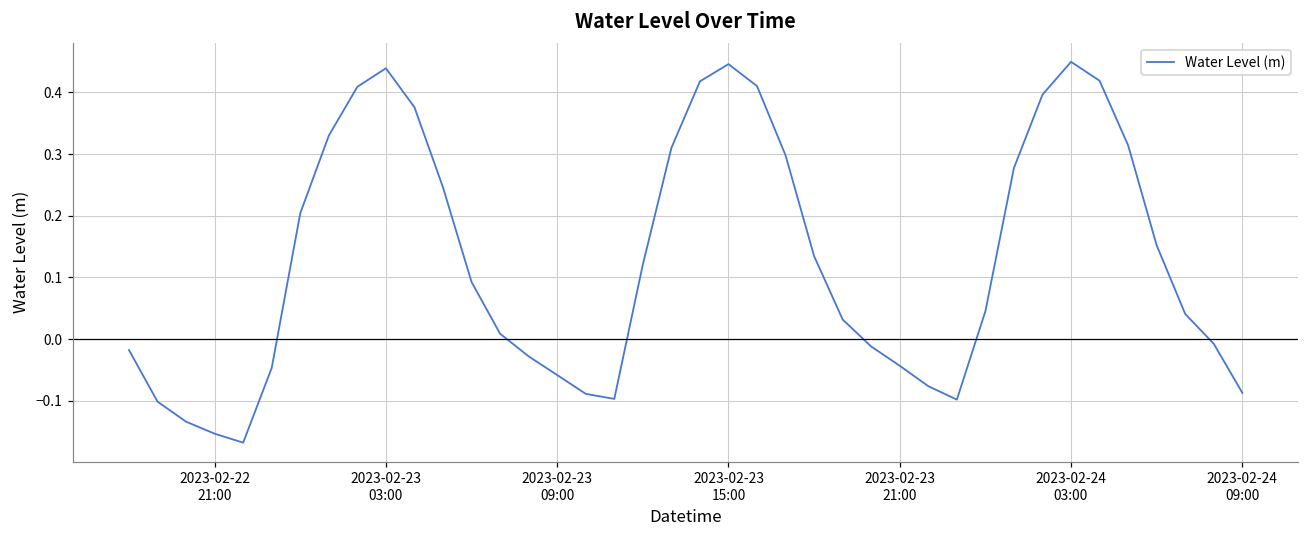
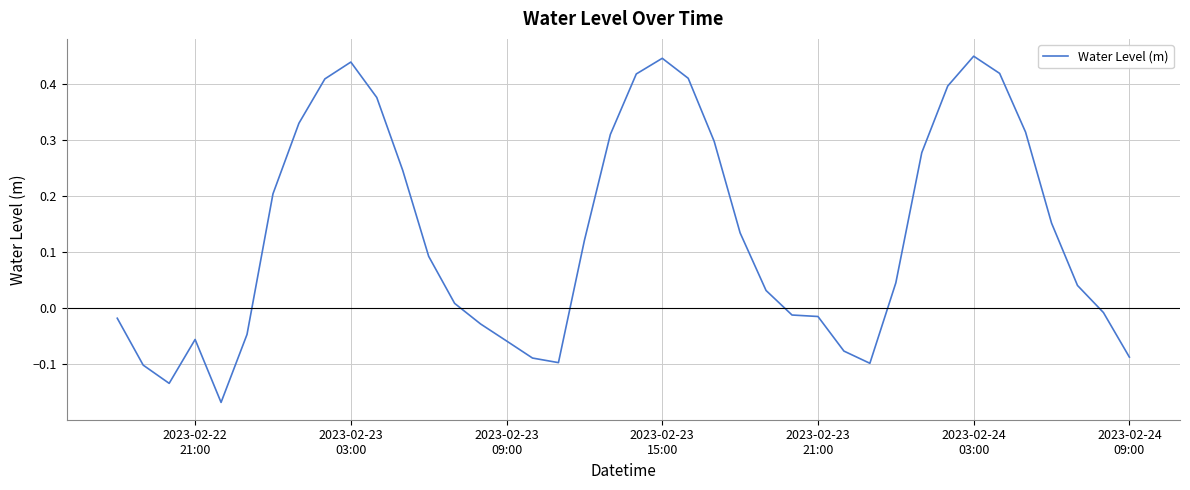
2023-02-22 21:00: -0.15 -> -0.06
2023-02-23 21:00: -0.04 -> -0.01
